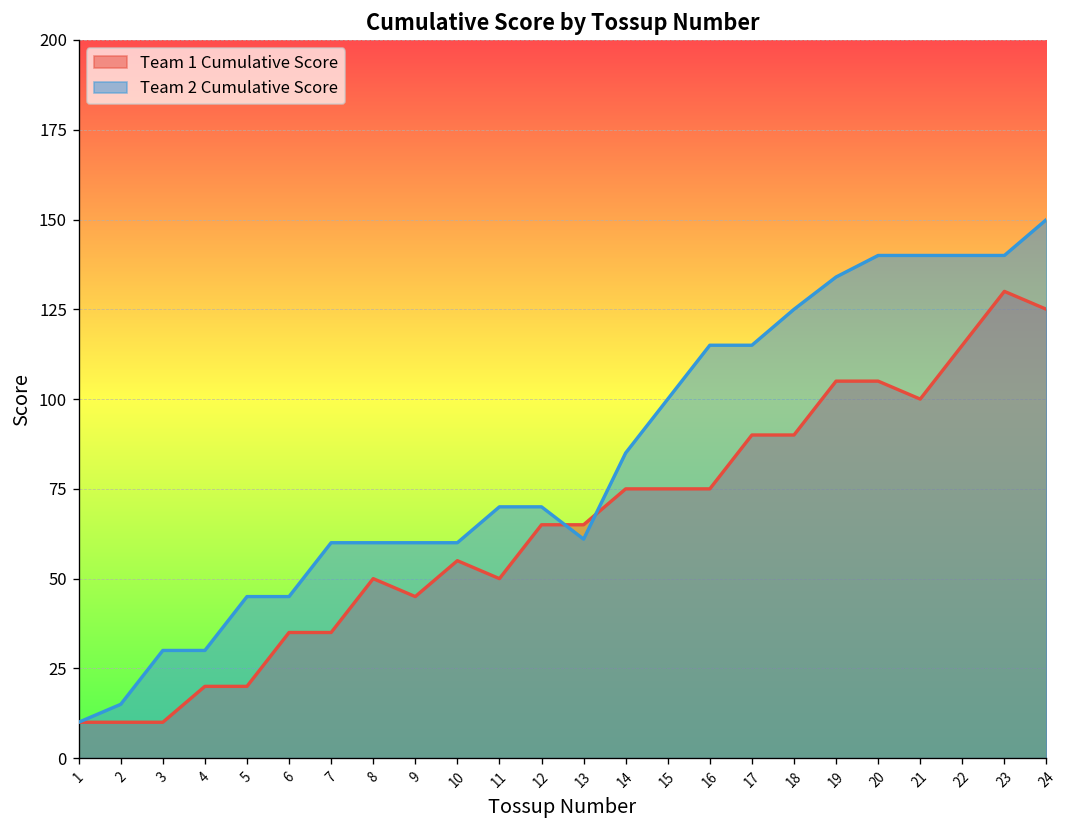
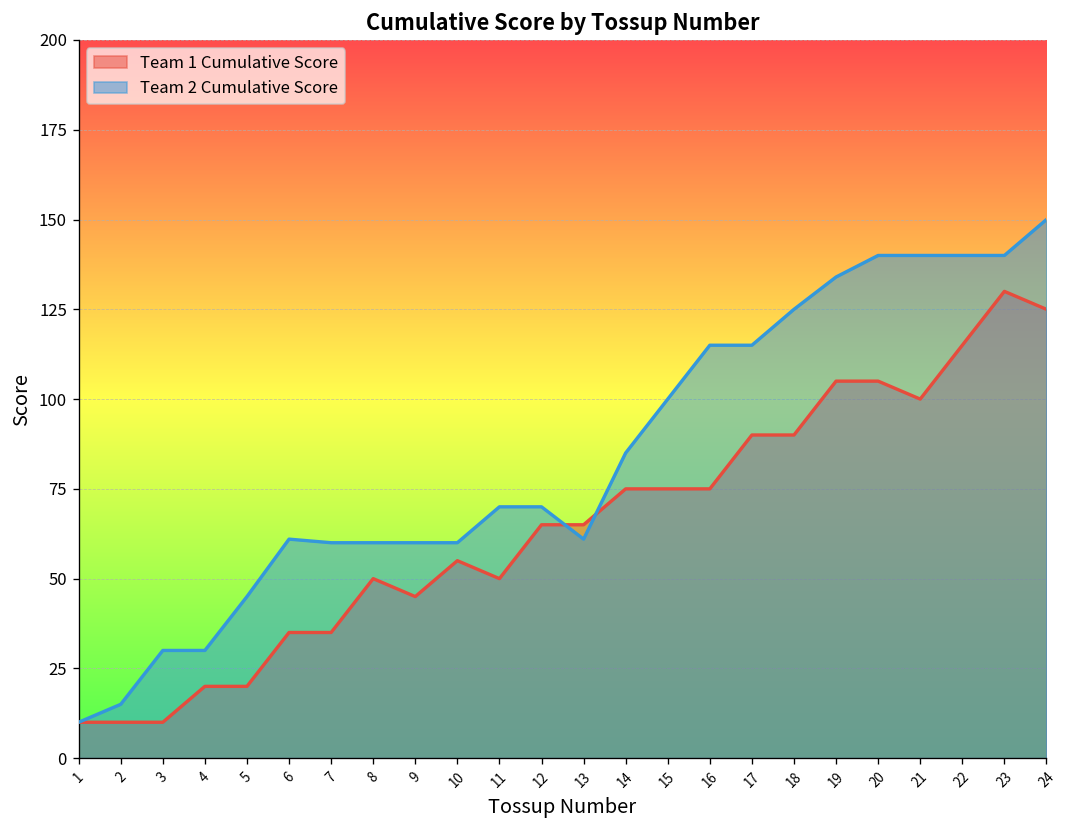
Team 2 Cumulative Score, 6: 45 -> 61
